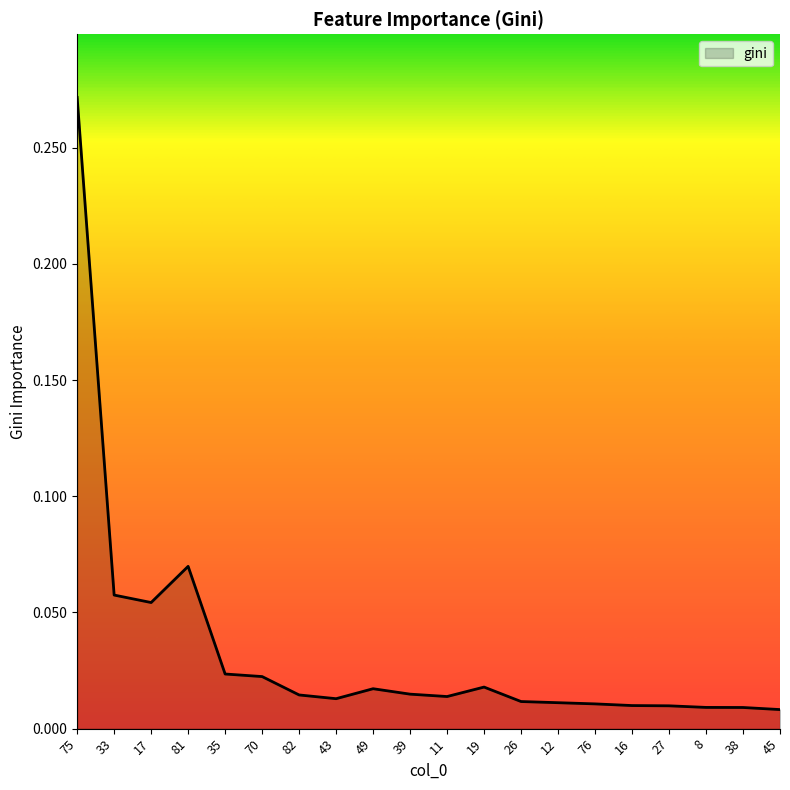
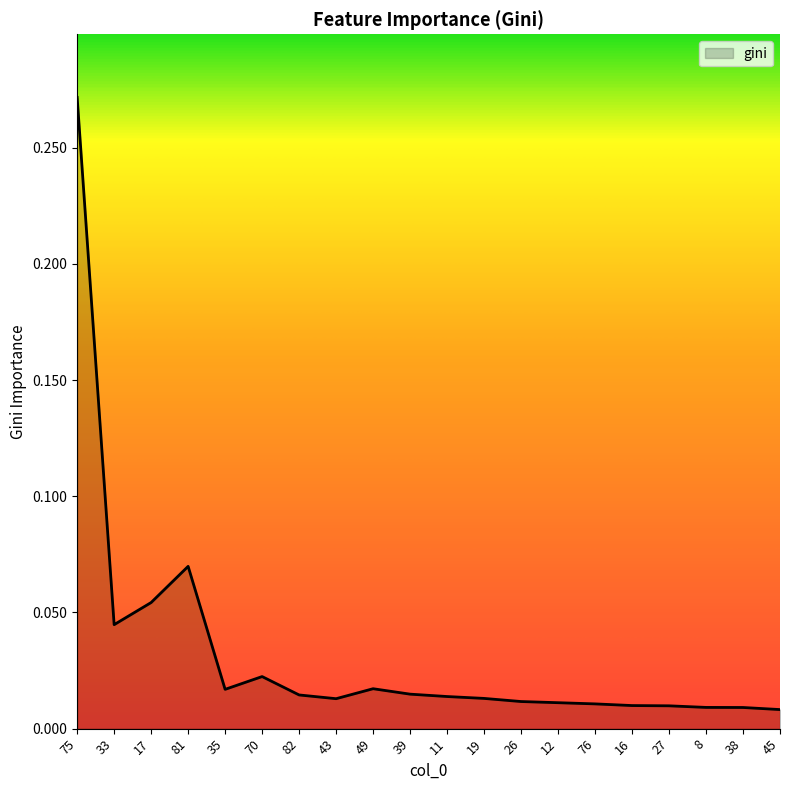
33: 0.057 -> 0.045
35: 0.024 -> 0.017
19: 0.018 -> 0.013
